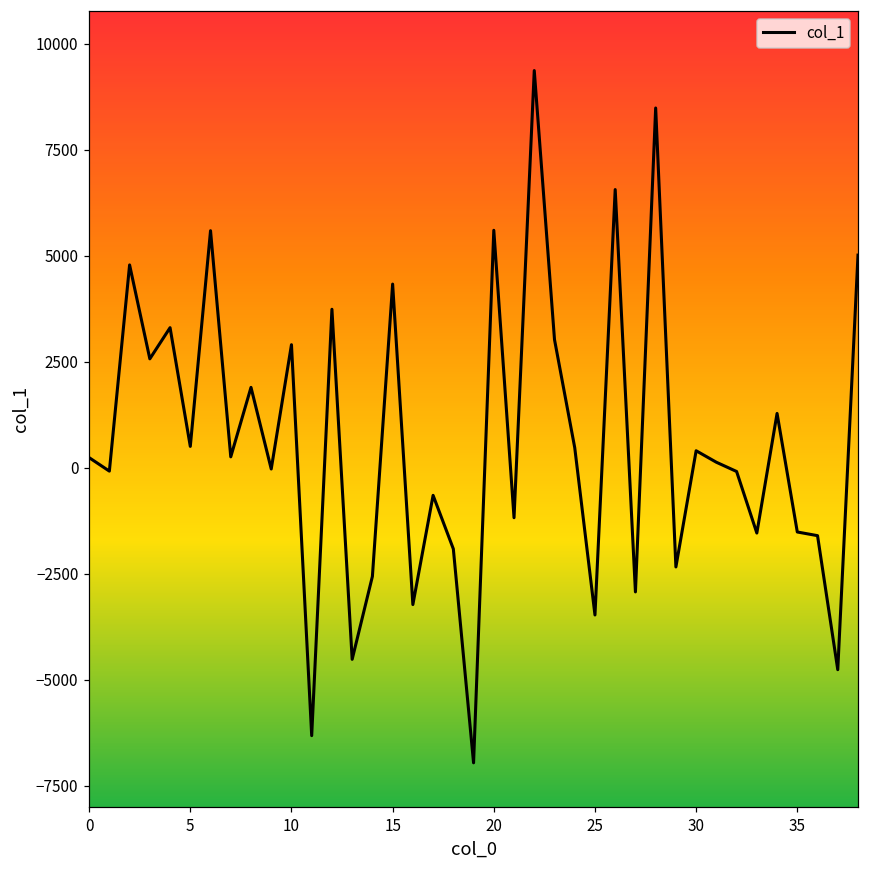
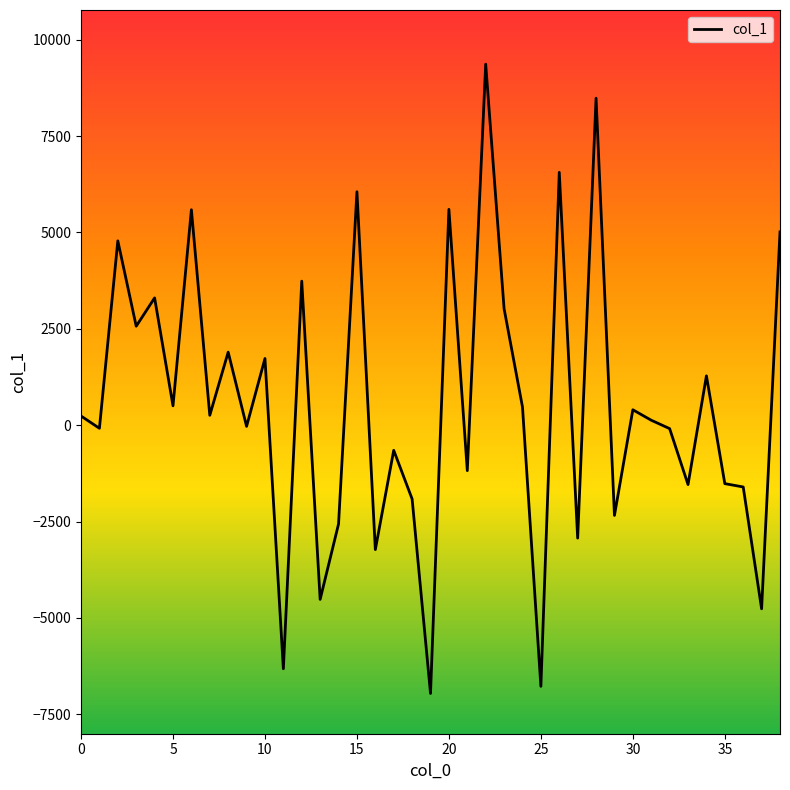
10: 2900 -> 1700
15: 4300 -> 6100
25: -3500 -> -6800
